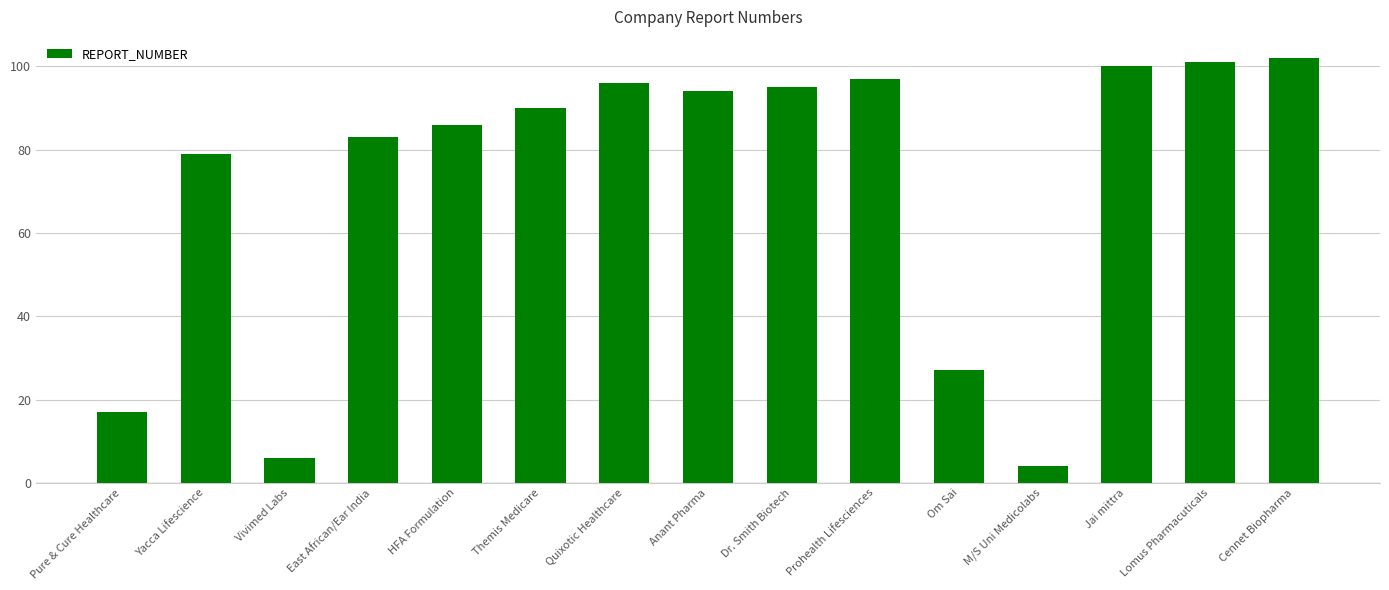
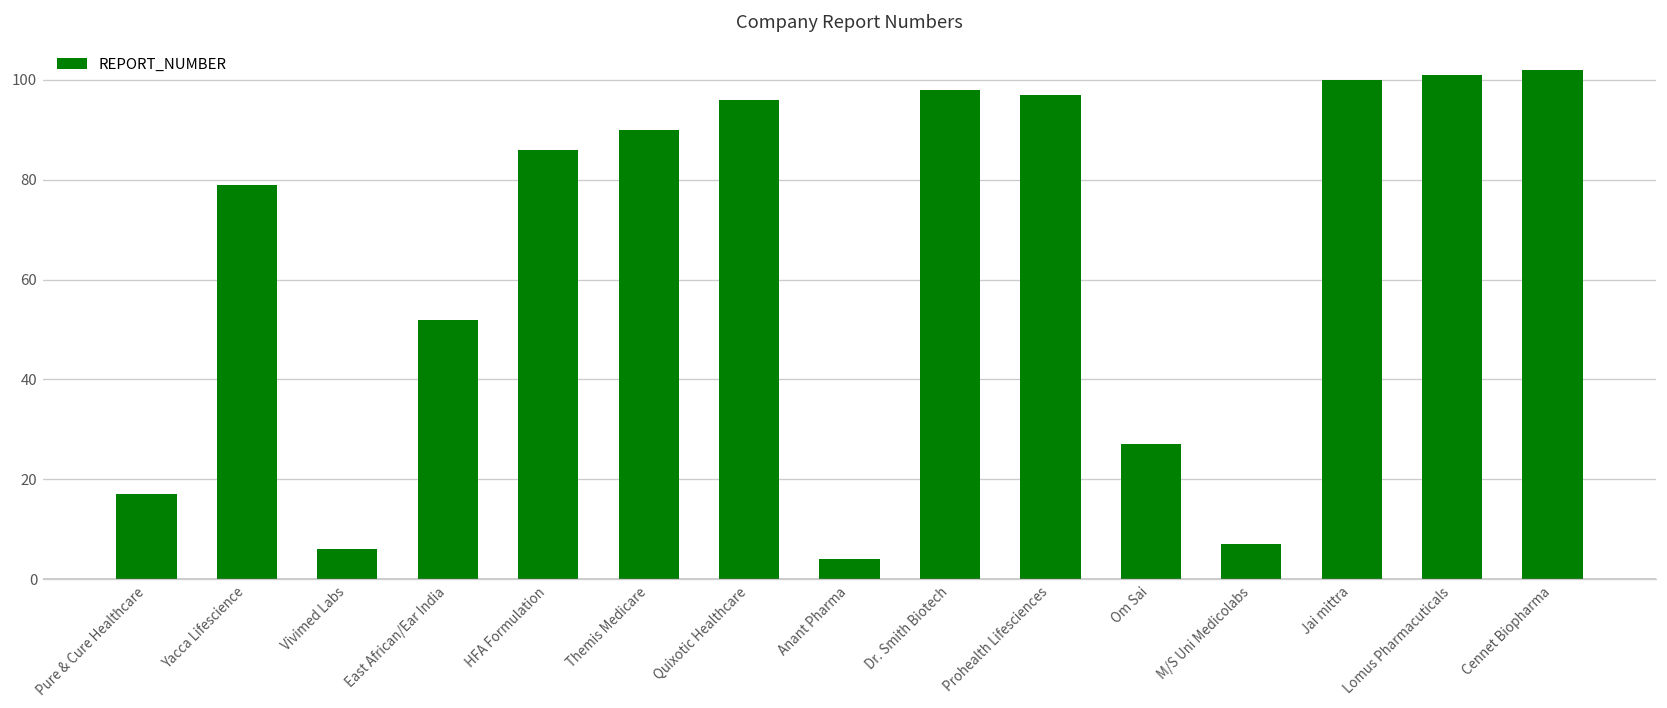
East African/Ear India: 83 -> 52
Anant Pharma: 94 -> 4
Dr. Smith Biotech: 95 -> 98
M/S Uni Medicolabs: 4 -> 7
